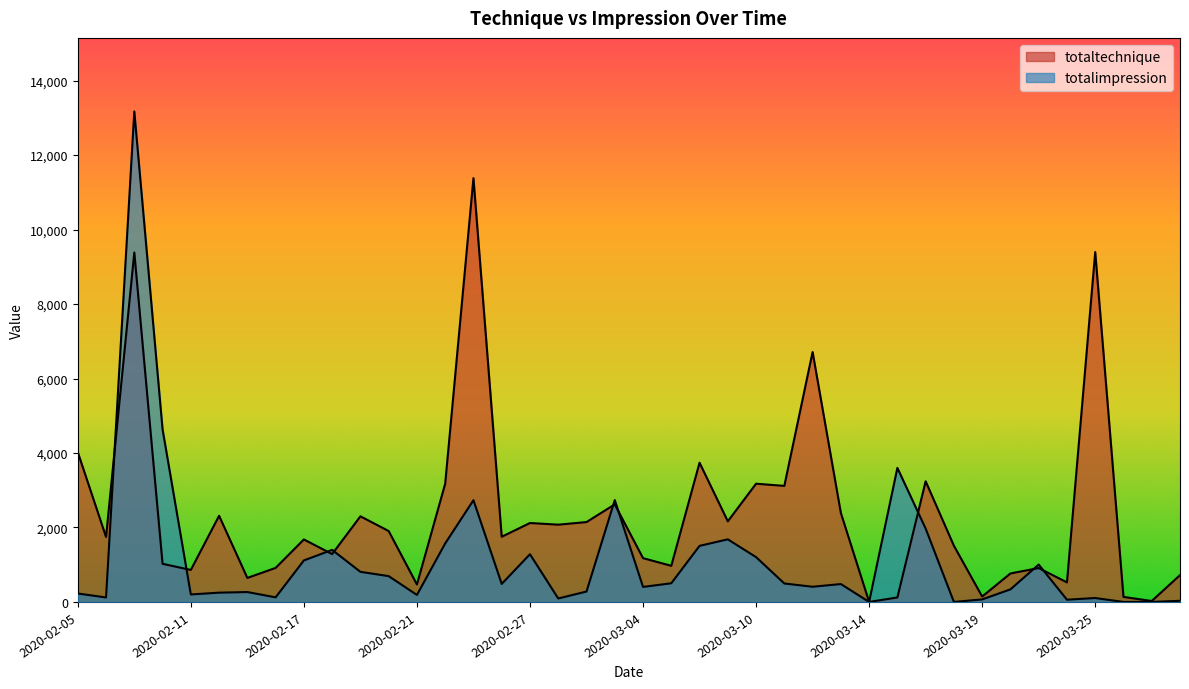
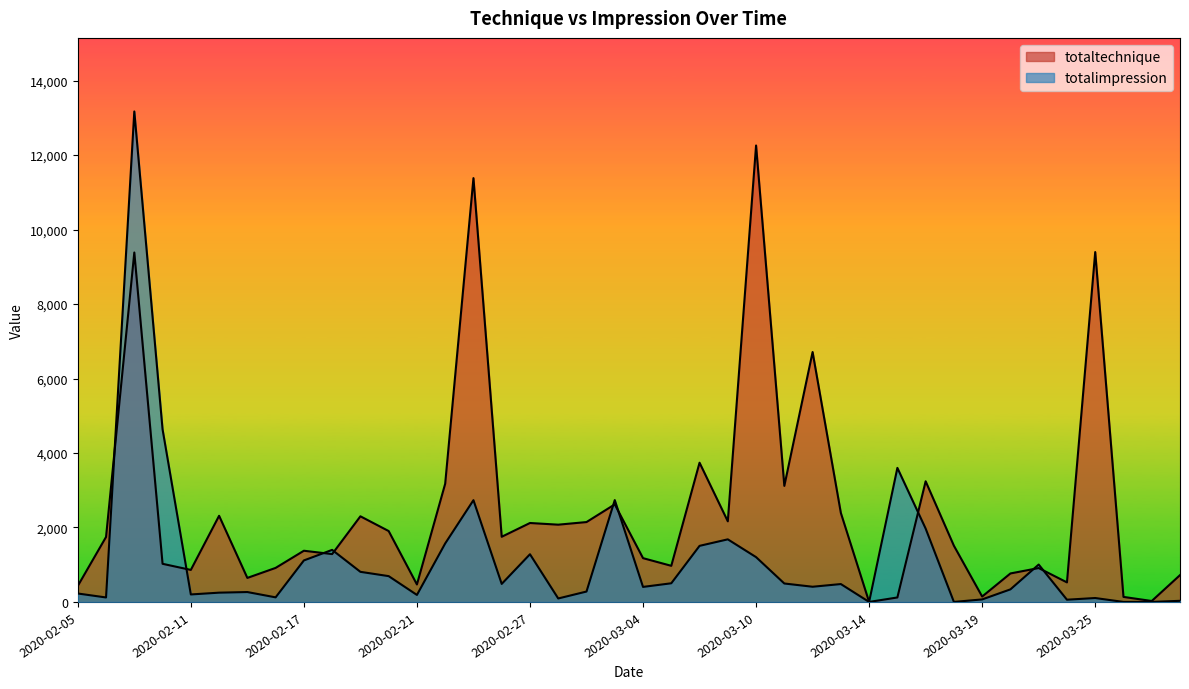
totaltechnique, 2020-02-05: 4,000 -> 400
totaltechnique, 2020-02-17: 1,700 -> 1,400
totaltechnique, 2020-03-10: 3,200 -> 12,300
